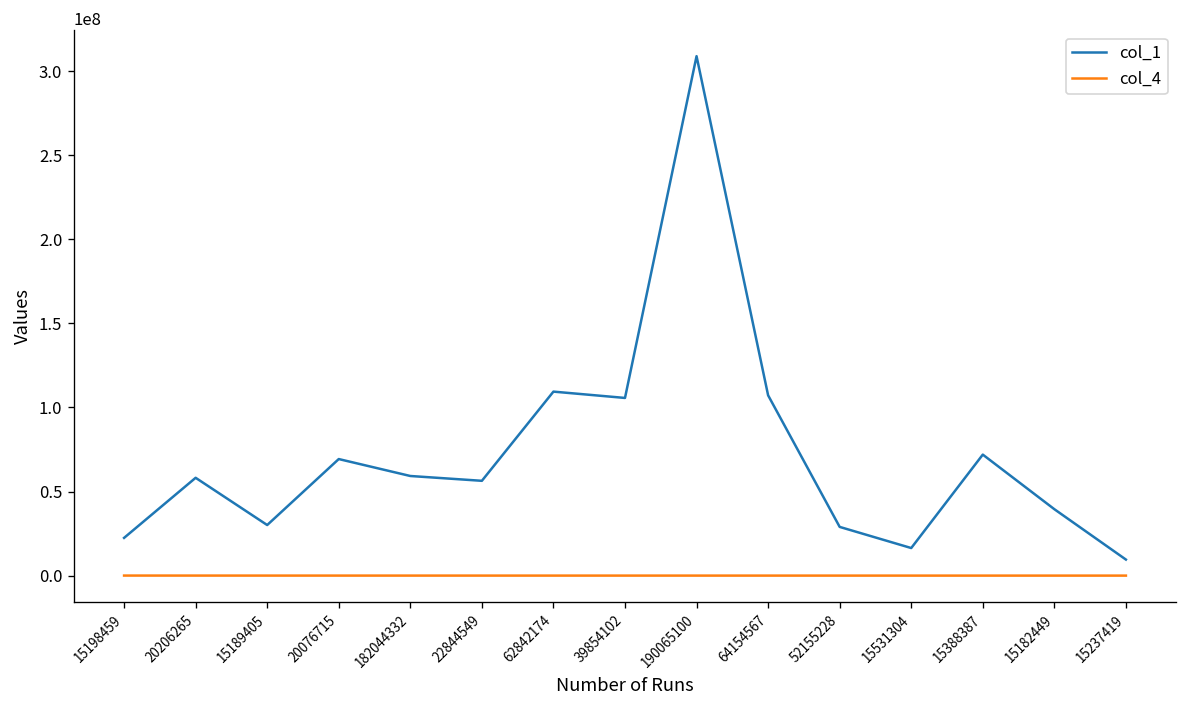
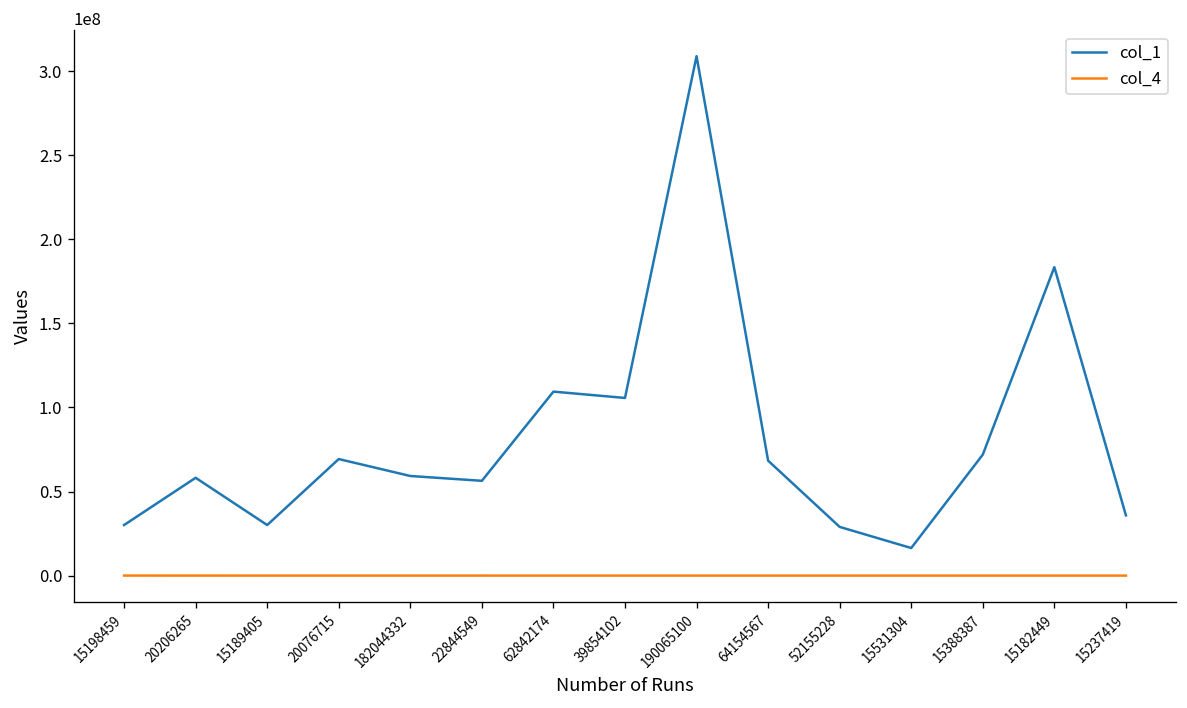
col_1, 15198459: 22000000 -> 30000000
col_1, 64154567: 107000000 -> 68000000
col_1, 15182449: 39000000 -> 183000000
col_1, 15237419: 10000000 -> 36000000
